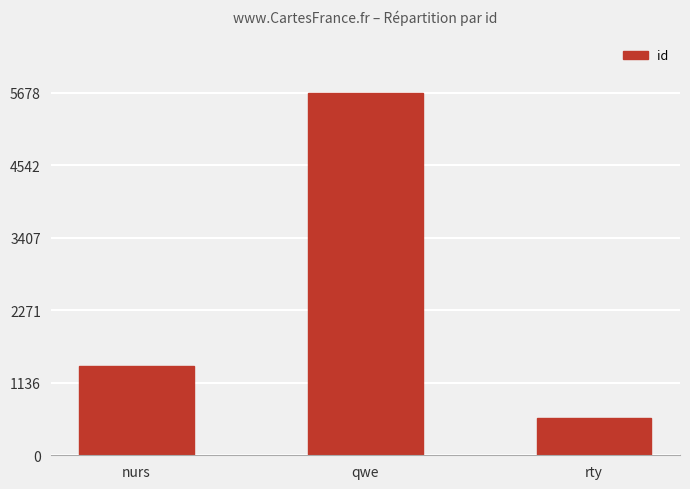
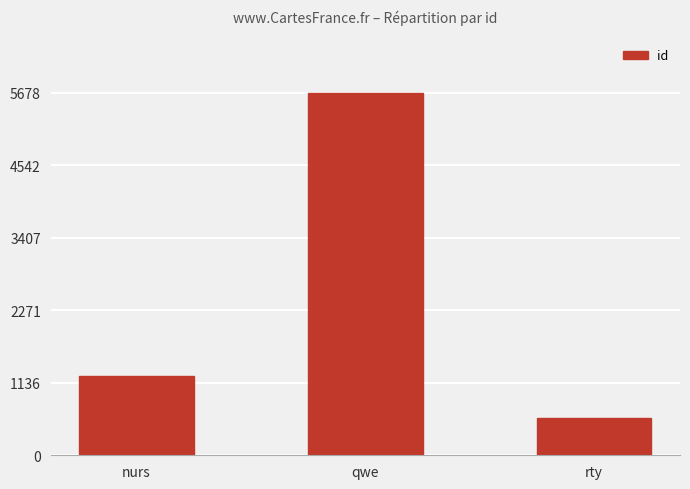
nurs: 1400 -> 1200
